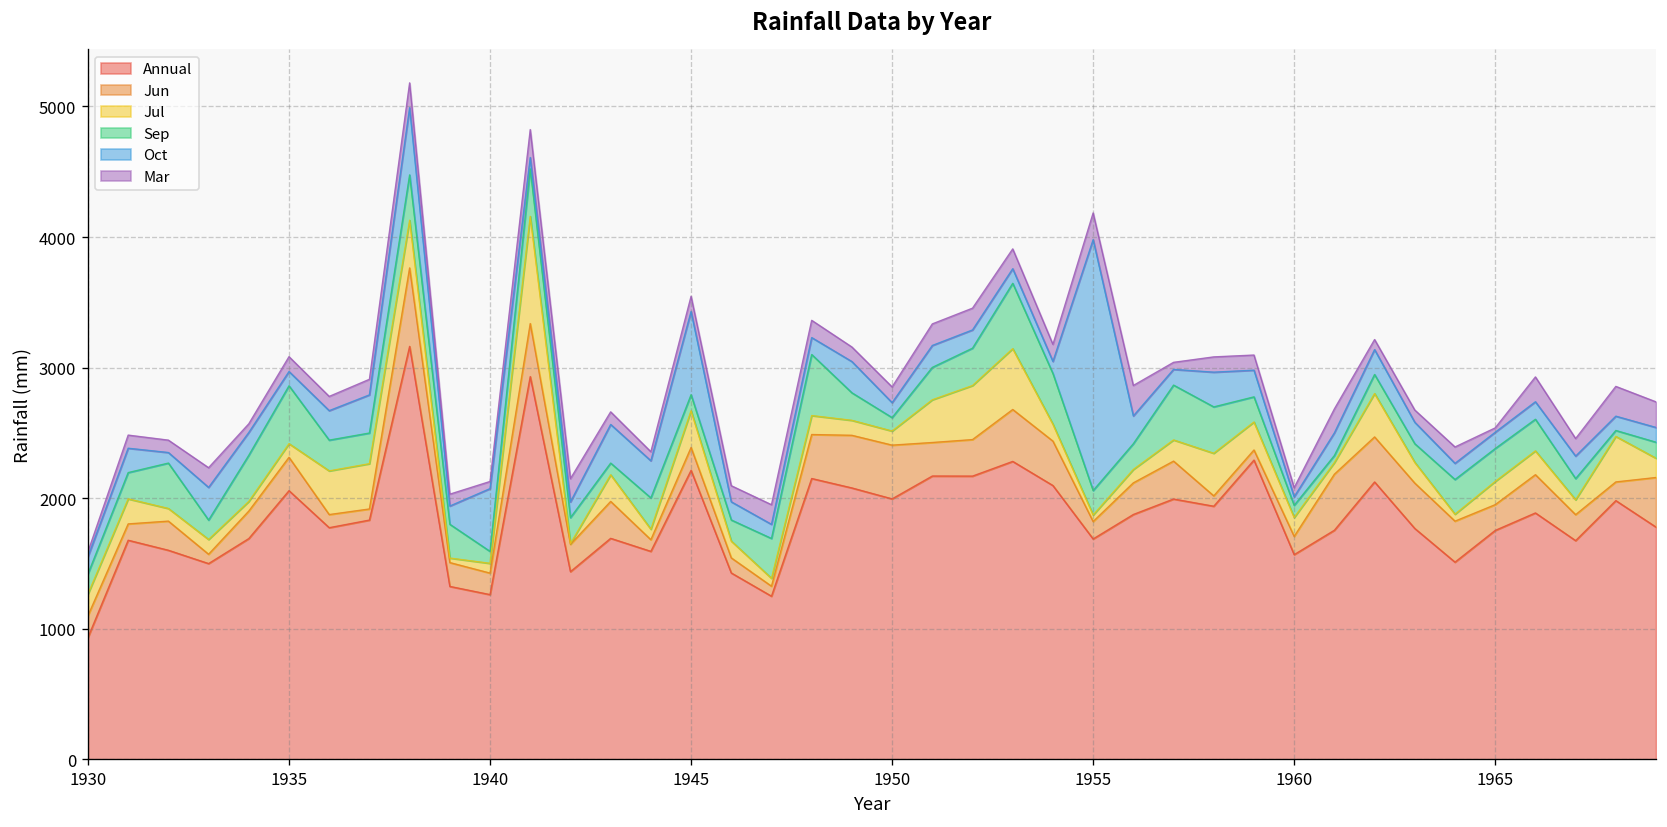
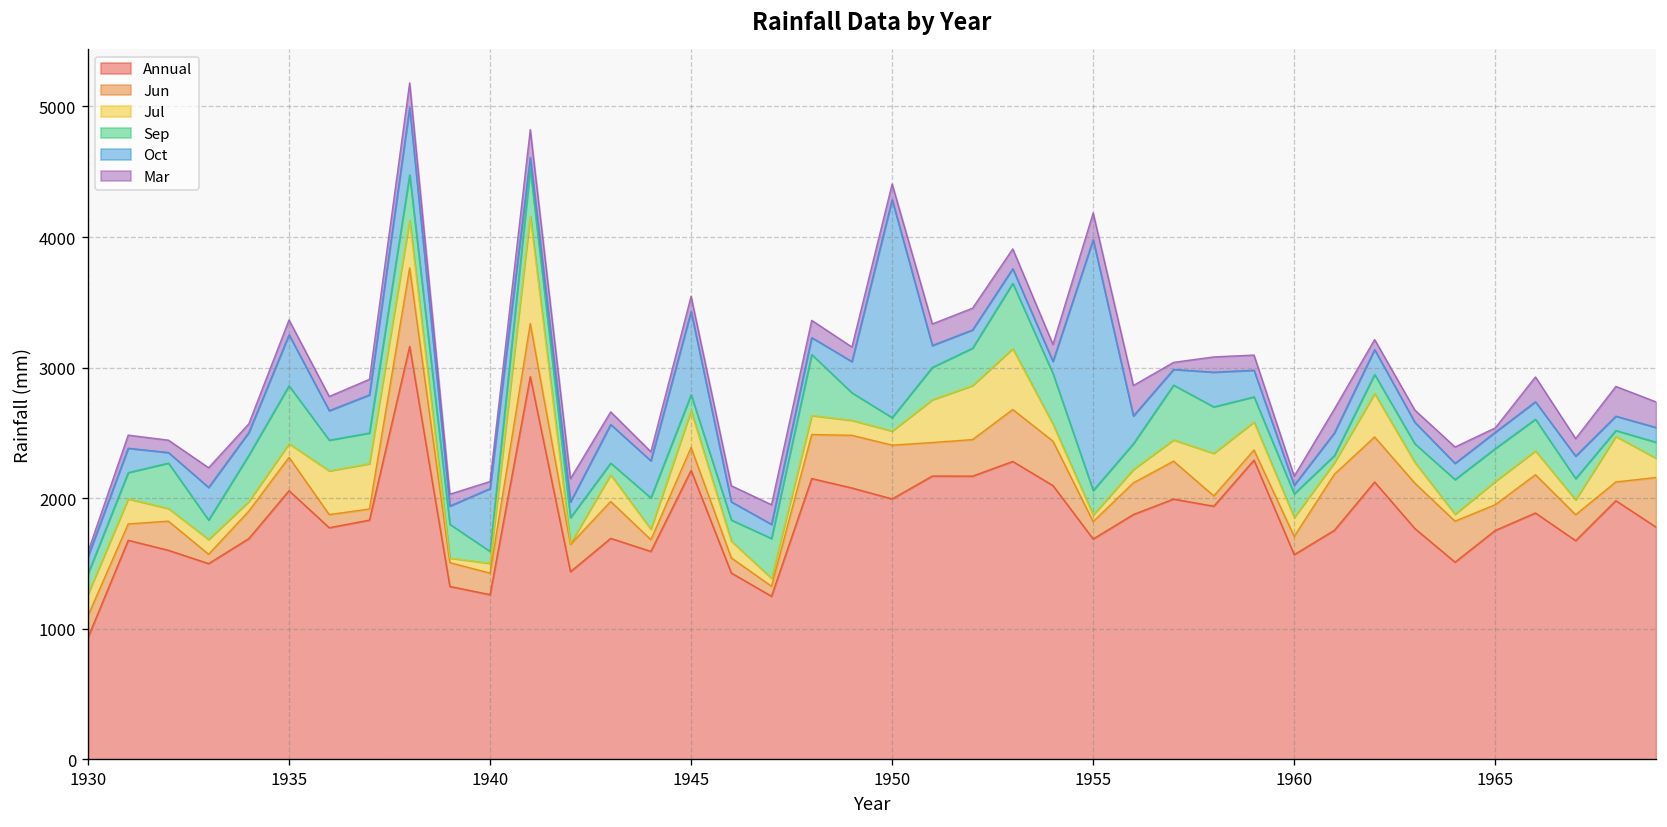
Oct, 1935: 110 -> 390
Oct, 1950: 110 -> 1670
Sep, 1960: 90 -> 180
